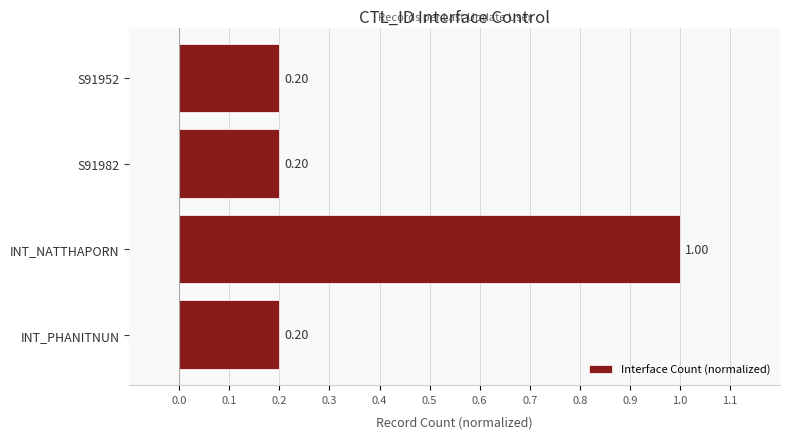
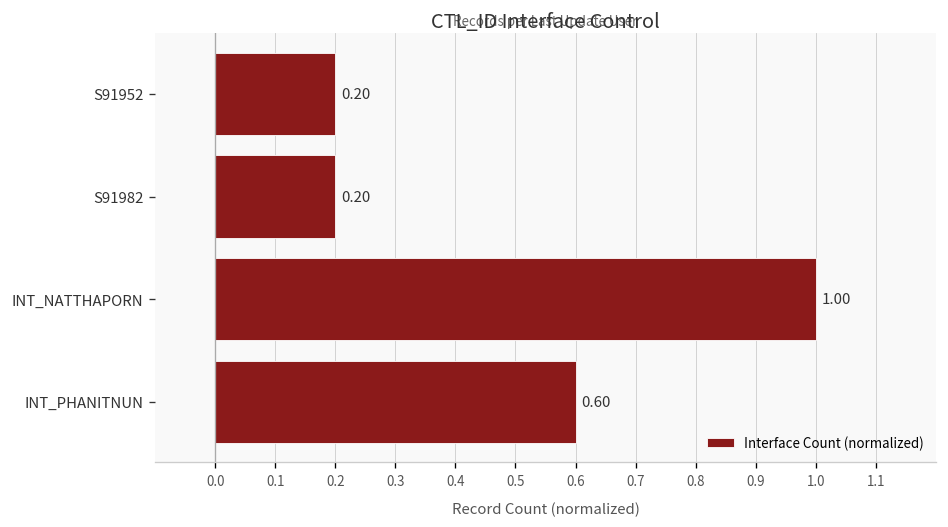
INT_PHANITNUN: 0.20 -> 0.60
